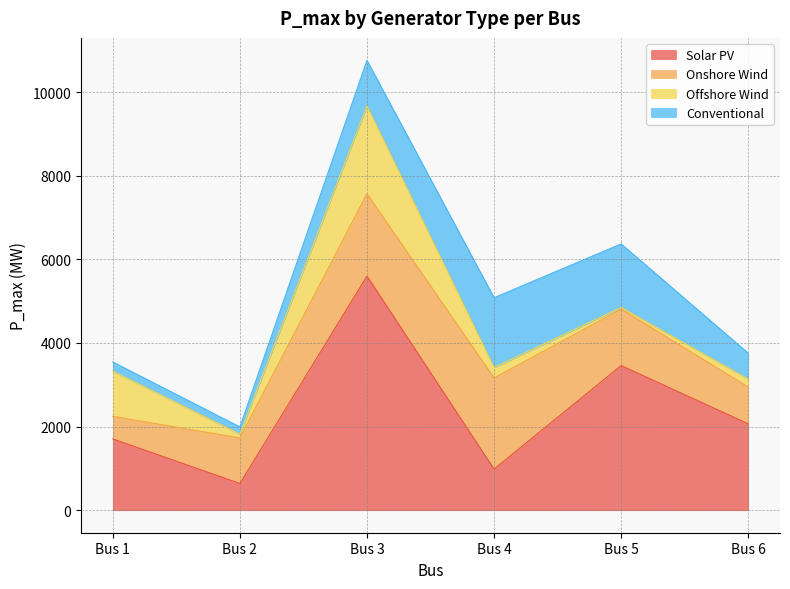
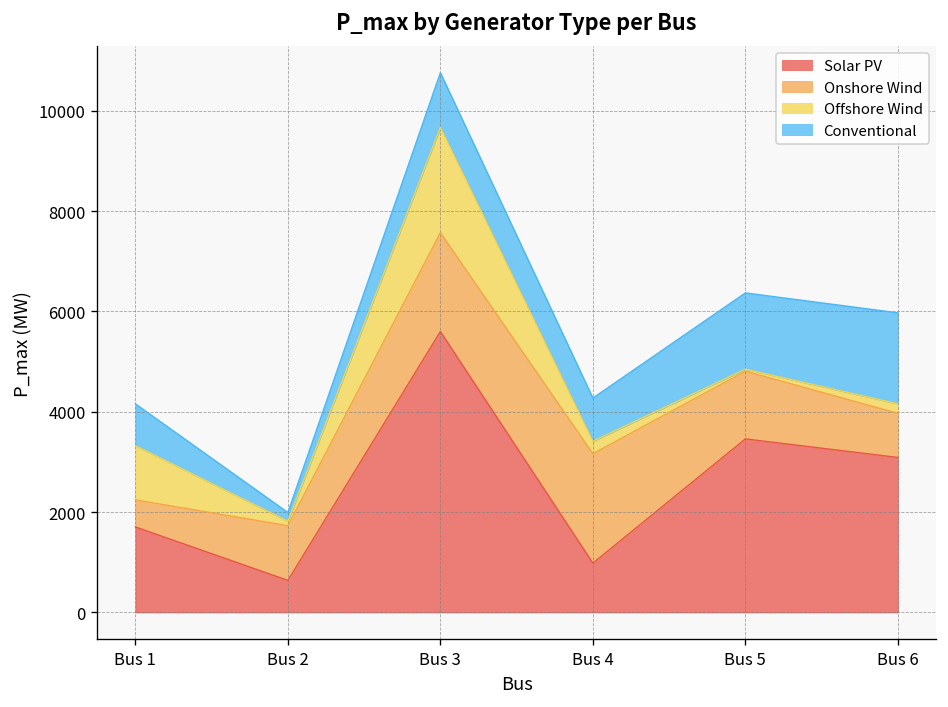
Conventional, Bus 1: 200 -> 800
Conventional, Bus 4: 1700 -> 900
Solar PV, Bus 6: 2100 -> 3100
Conventional, Bus 6: 600 -> 1800
